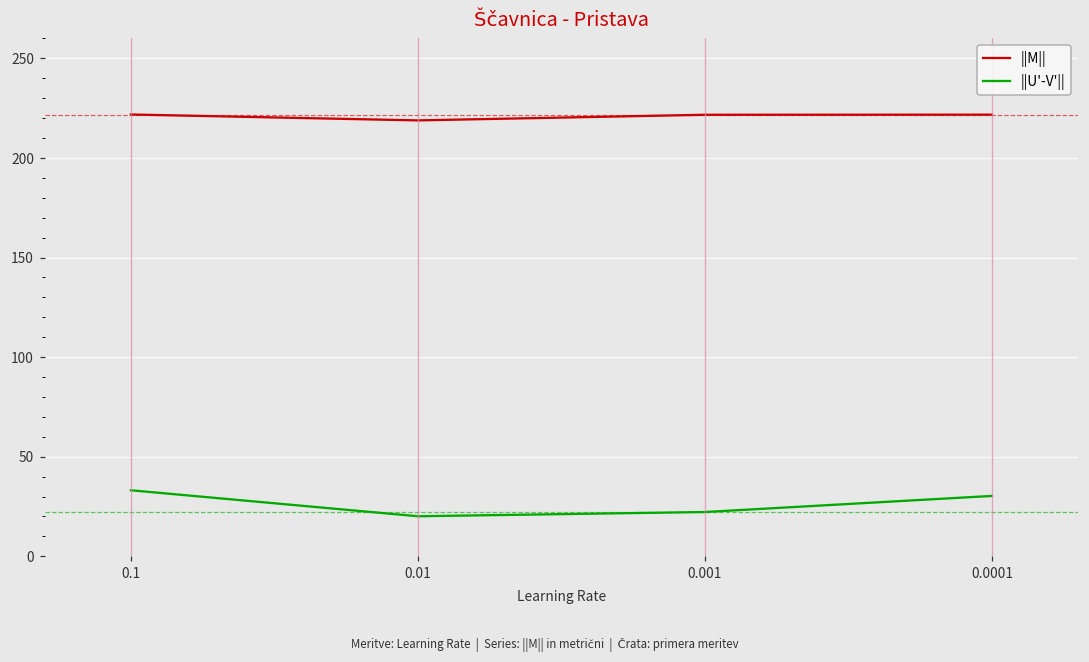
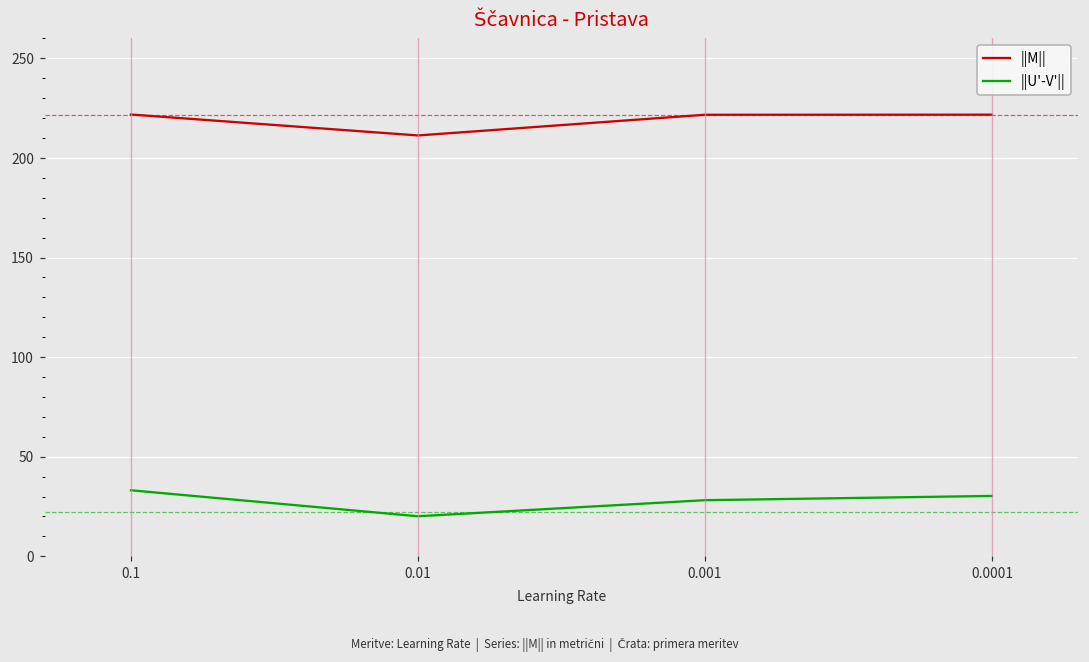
||M||, 0.01: 219 -> 211
||U'-V'||, 0.001: 22 -> 28
